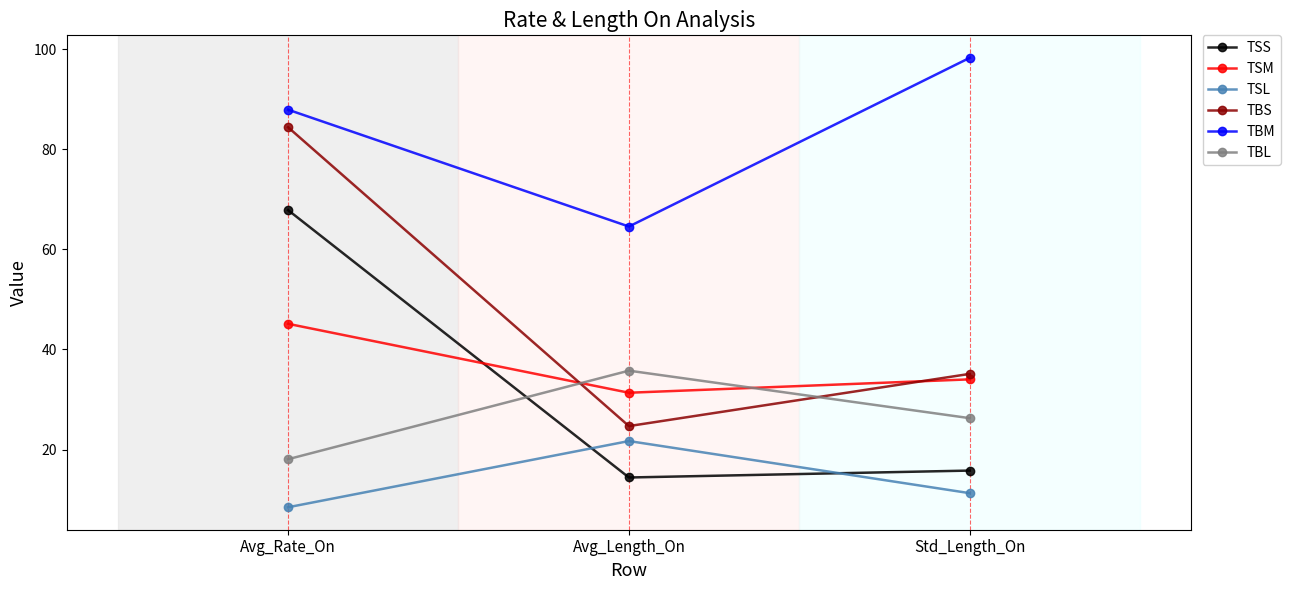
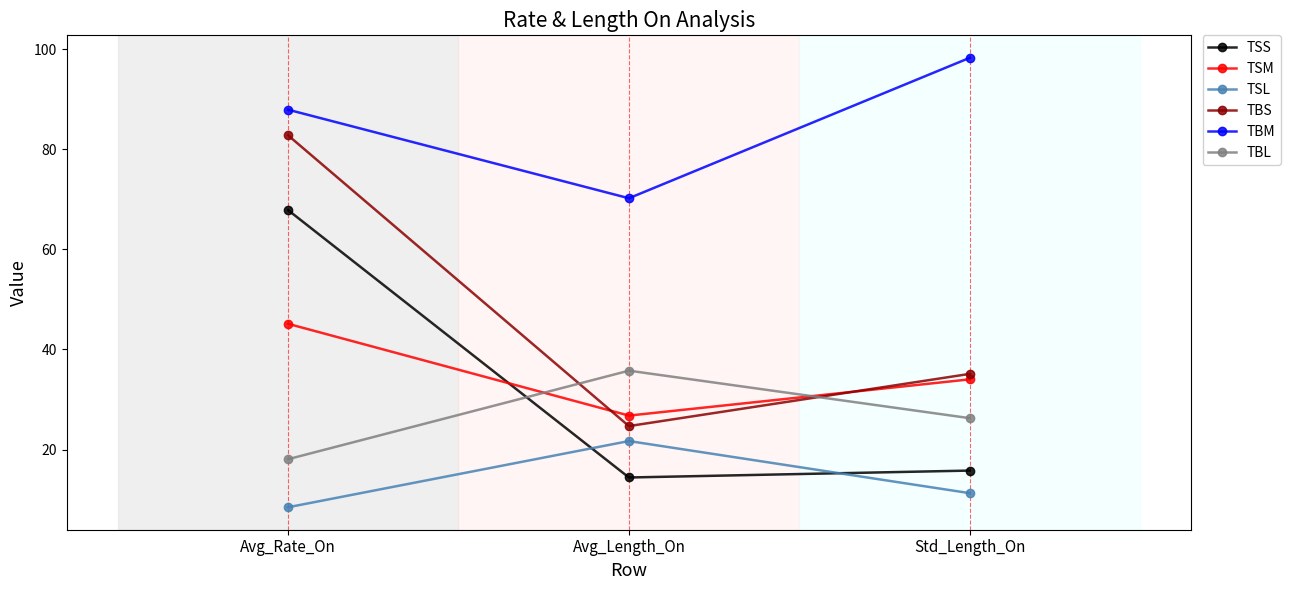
TBS, Avg_Rate_On: 84 -> 83
TSM, Avg_Length_On: 31 -> 27
TBM, Avg_Length_On: 65 -> 70
